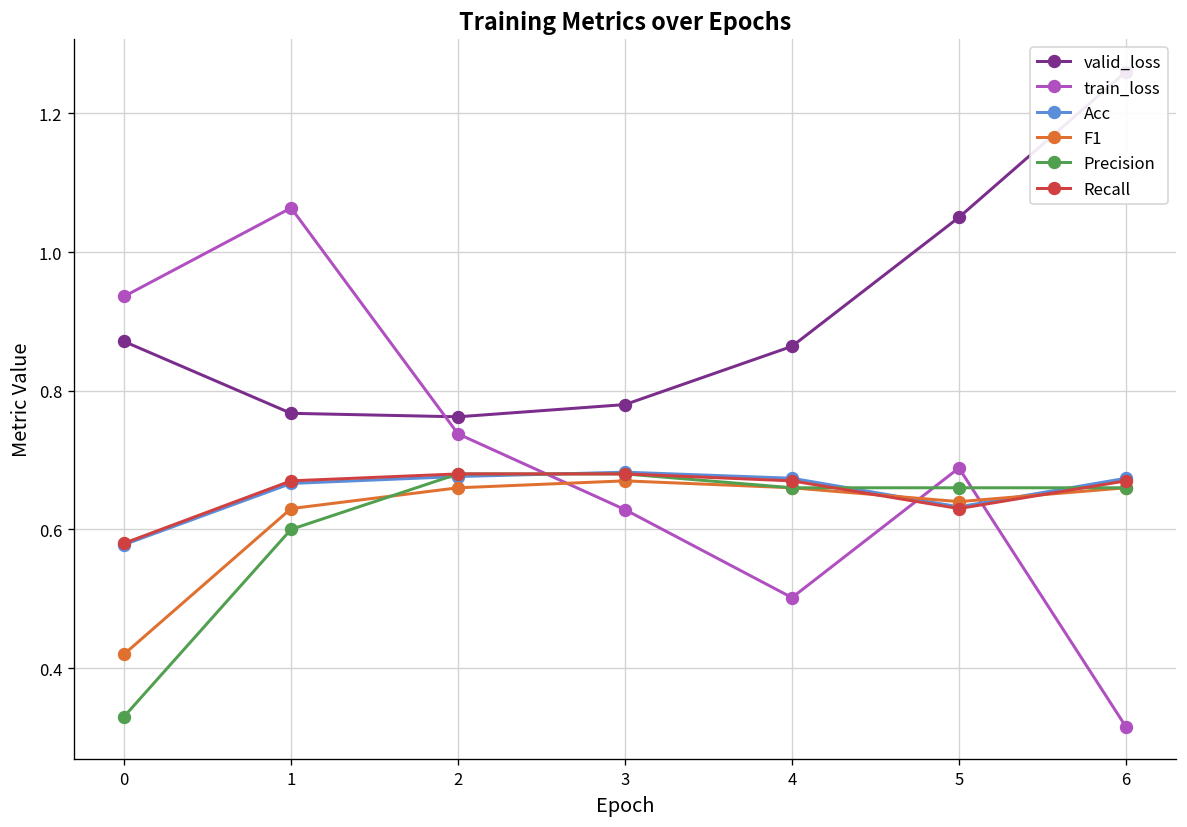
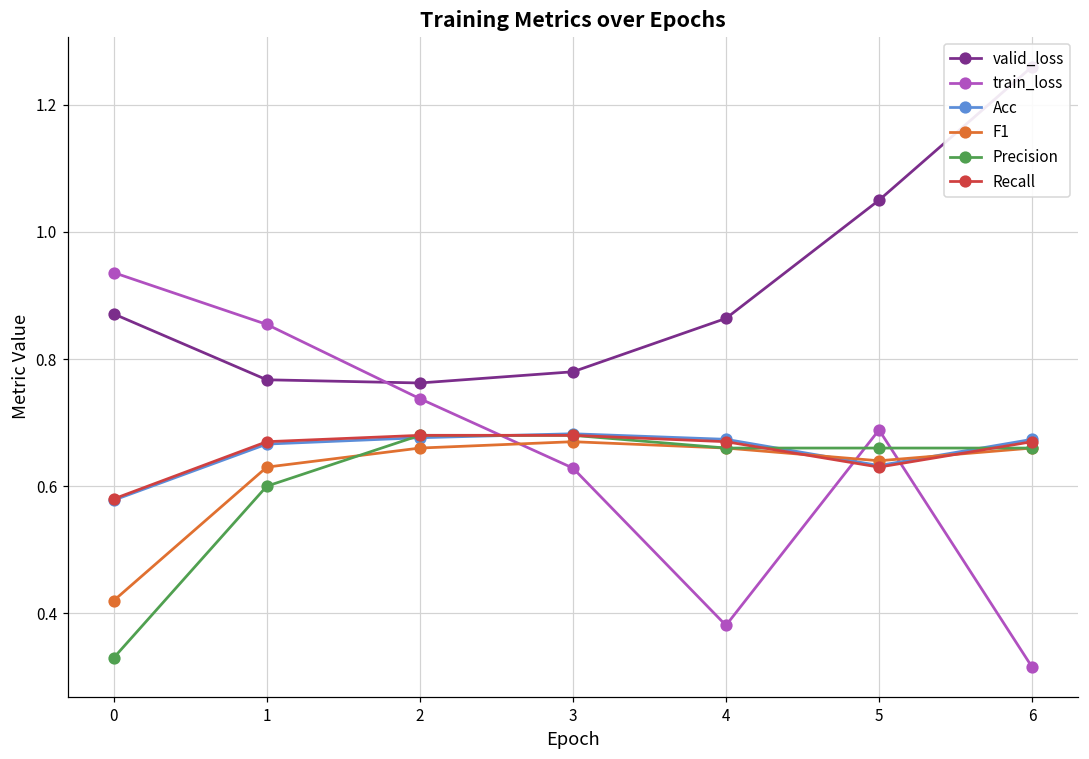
train_loss, 1: 1.06 -> 0.85
train_loss, 4: 0.50 -> 0.38
